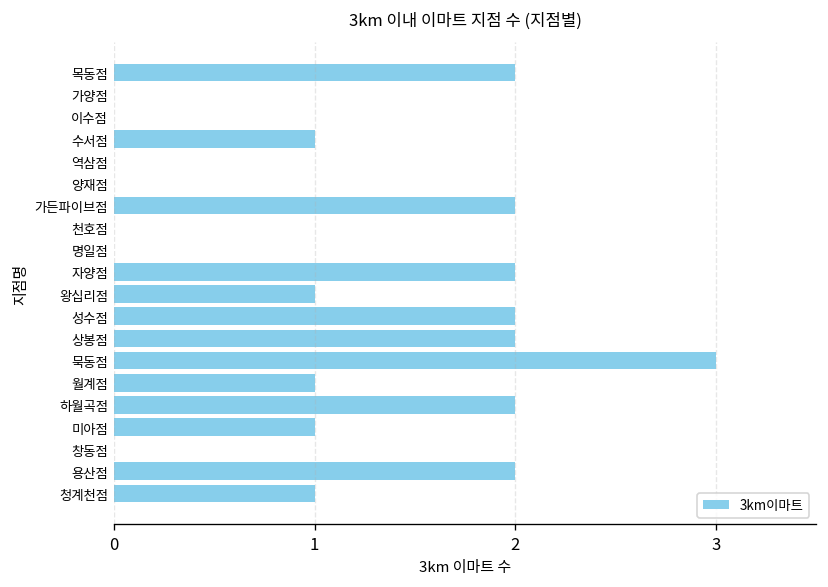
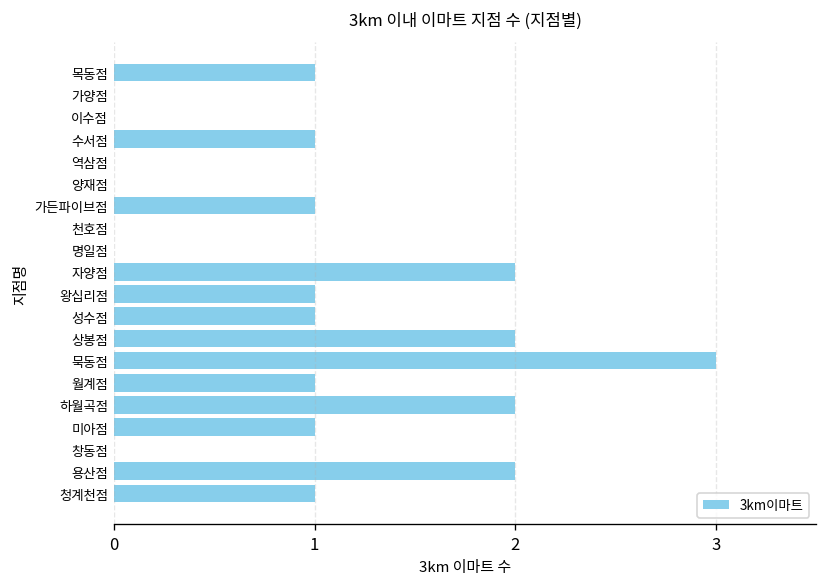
목동점: 2 -> 1
가든파이브점: 2 -> 1
성수점: 2 -> 1
